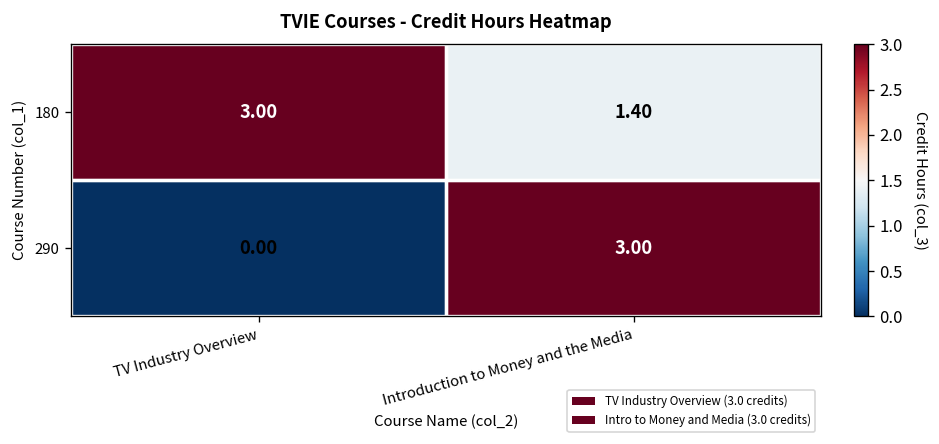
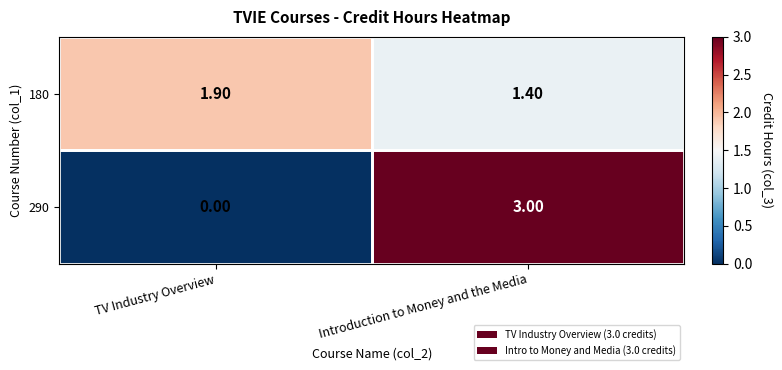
180, TV Industry Overview: 3.00 -> 1.90
